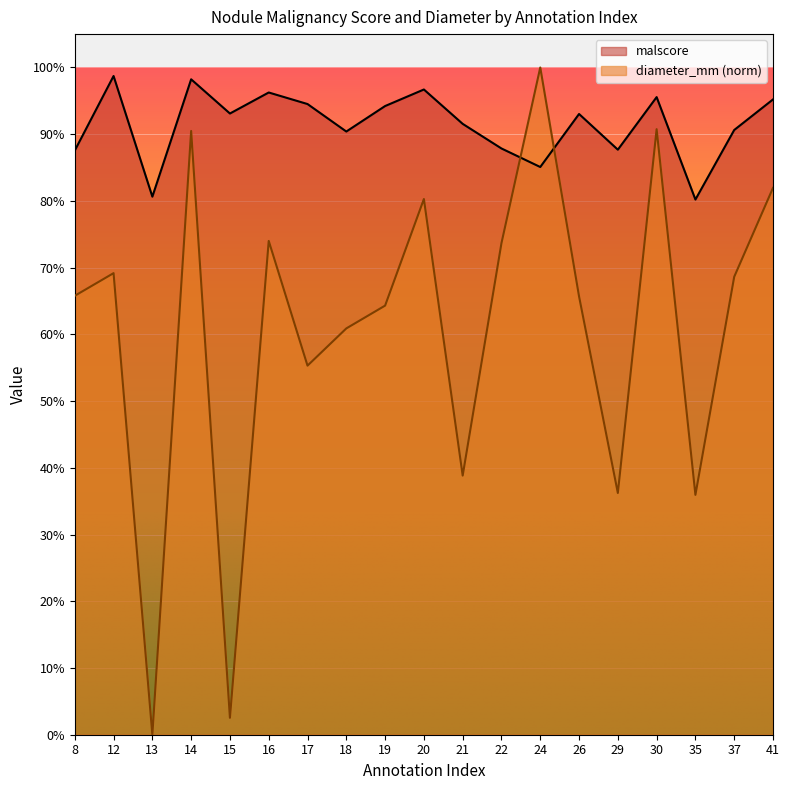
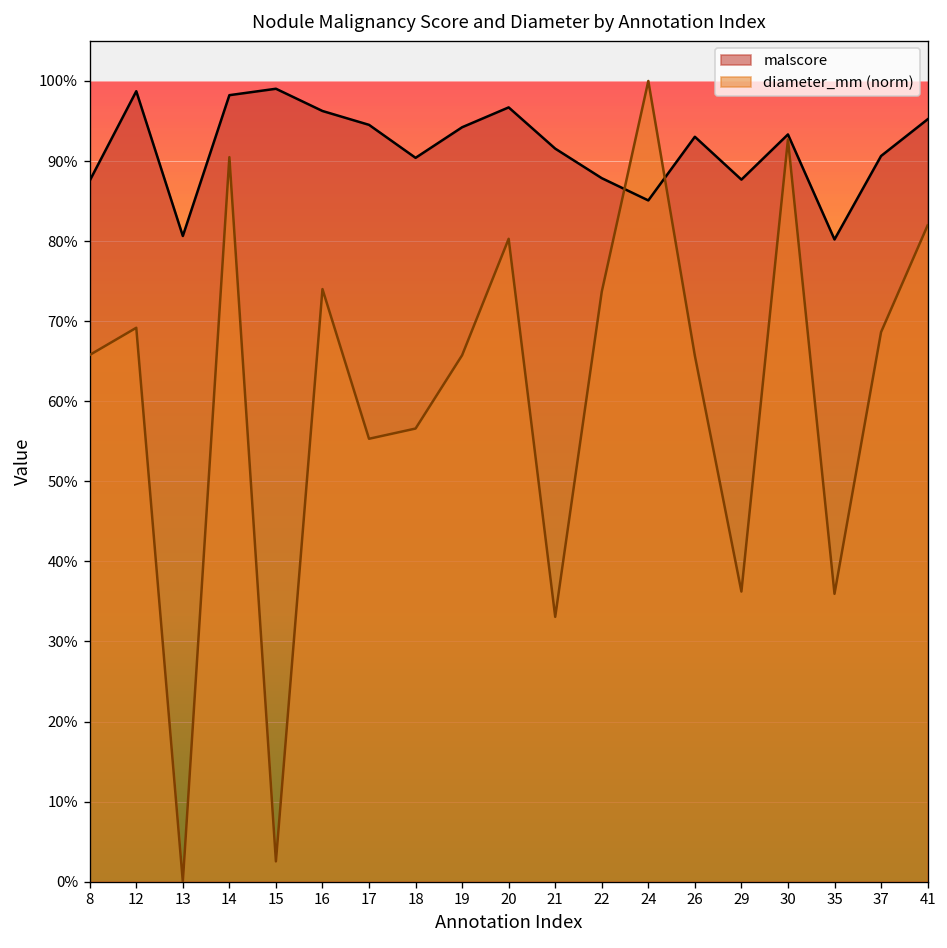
malscore, 15: 93% -> 99%
diameter_mm (norm), 18: 61% -> 57%
diameter_mm (norm), 19: 64% -> 66%
diameter_mm (norm), 21: 39% -> 33%
malscore, 30: 96% -> 93%
diameter_mm (norm), 30: 91% -> 93%
